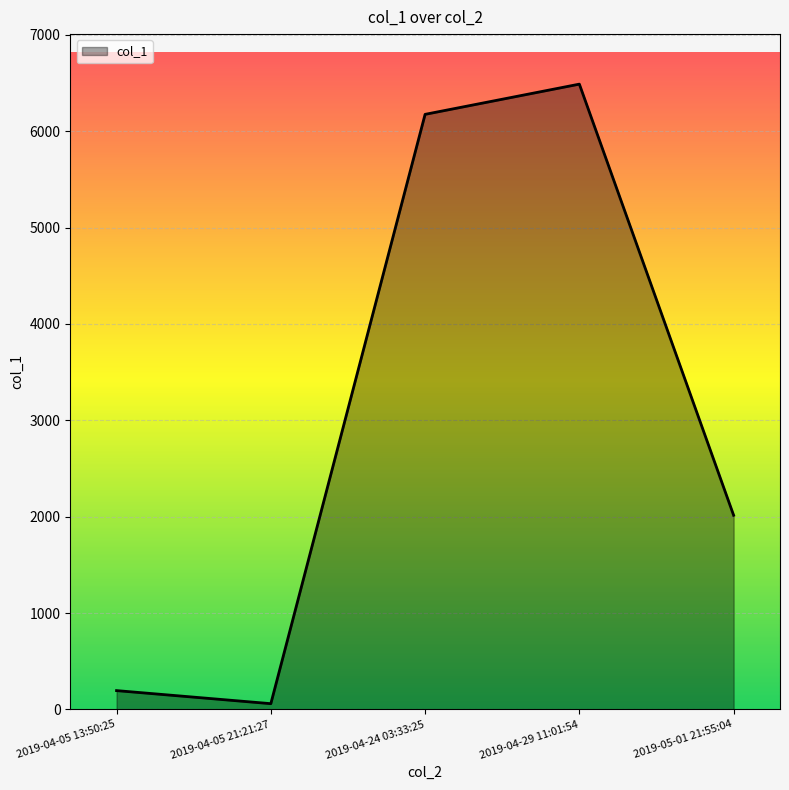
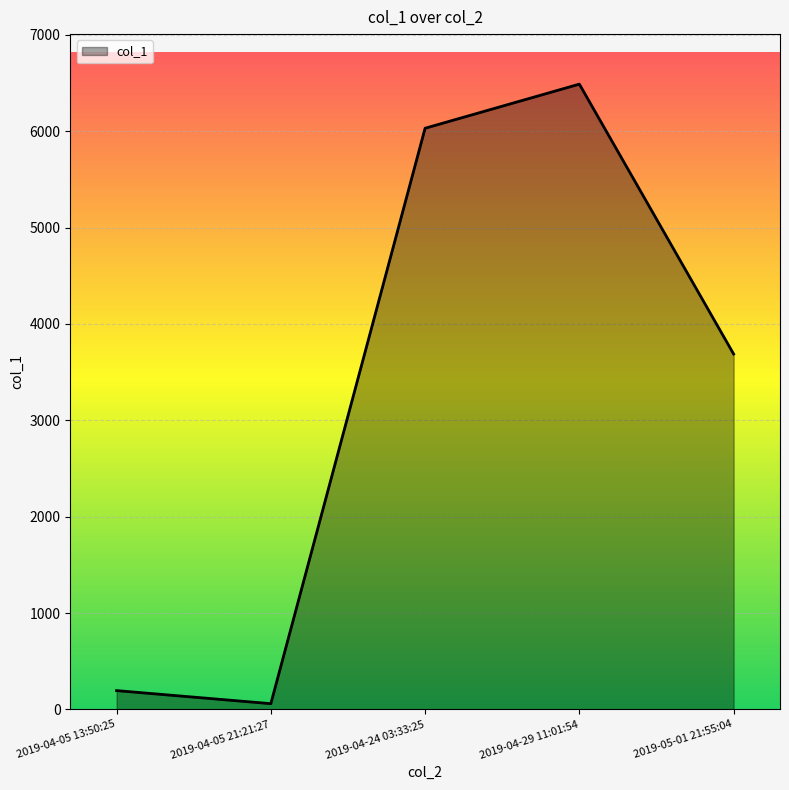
2019-04-24 03:33:25: 6200 -> 6000
2019-05-01 21:55:04: 2000 -> 3700
